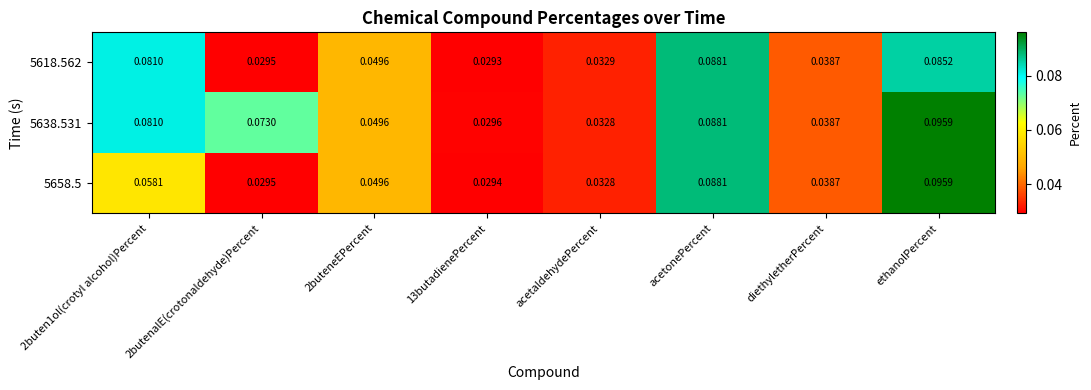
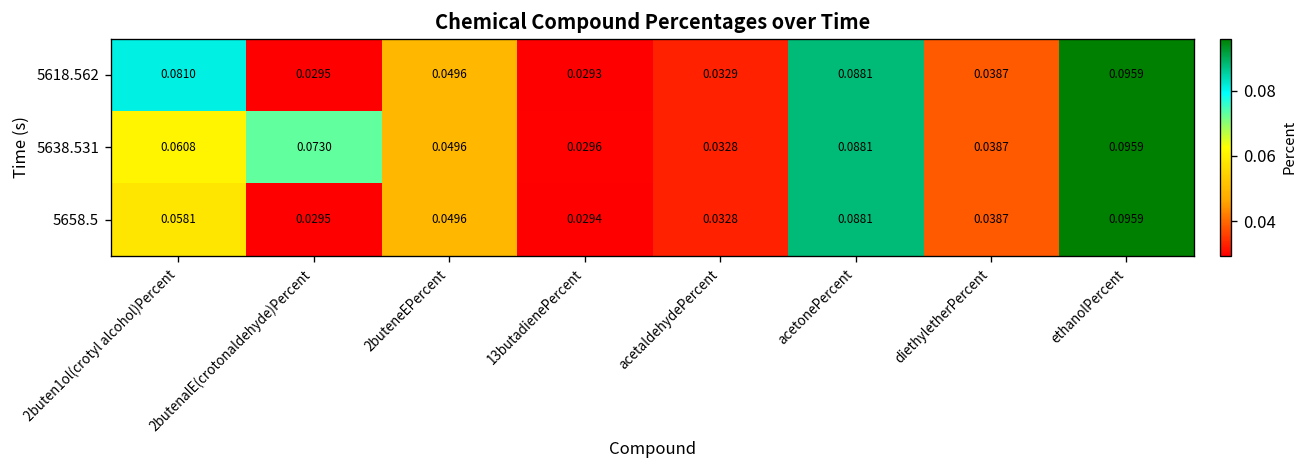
5618.562, ethanolPercent: 0.0852 -> 0.0959
5638.531, 2buten1ol(crotyl alcohol)Percent: 0.0810 -> 0.0608
